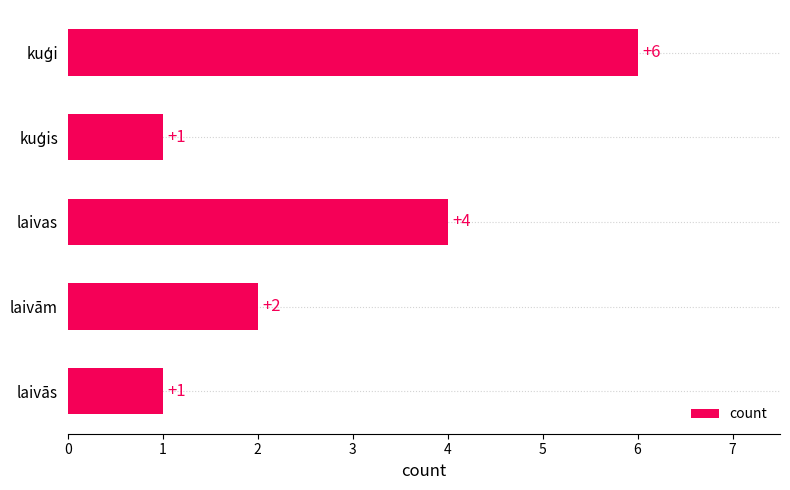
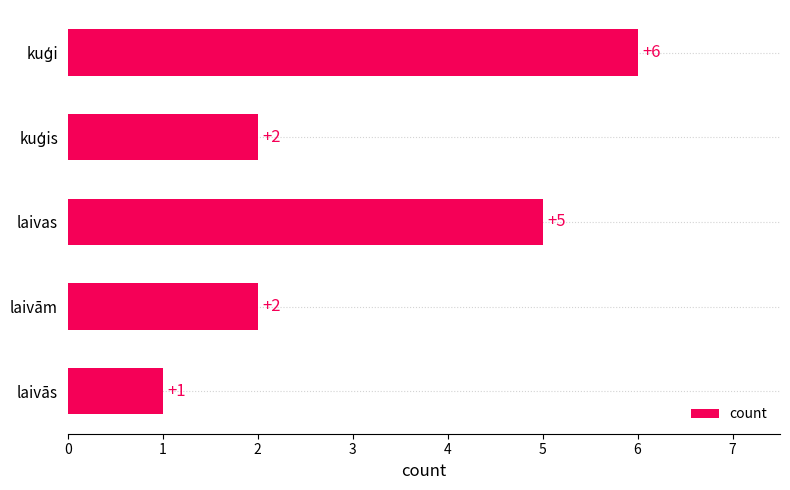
kuģis: +1 -> +2
laivas: +4 -> +5
